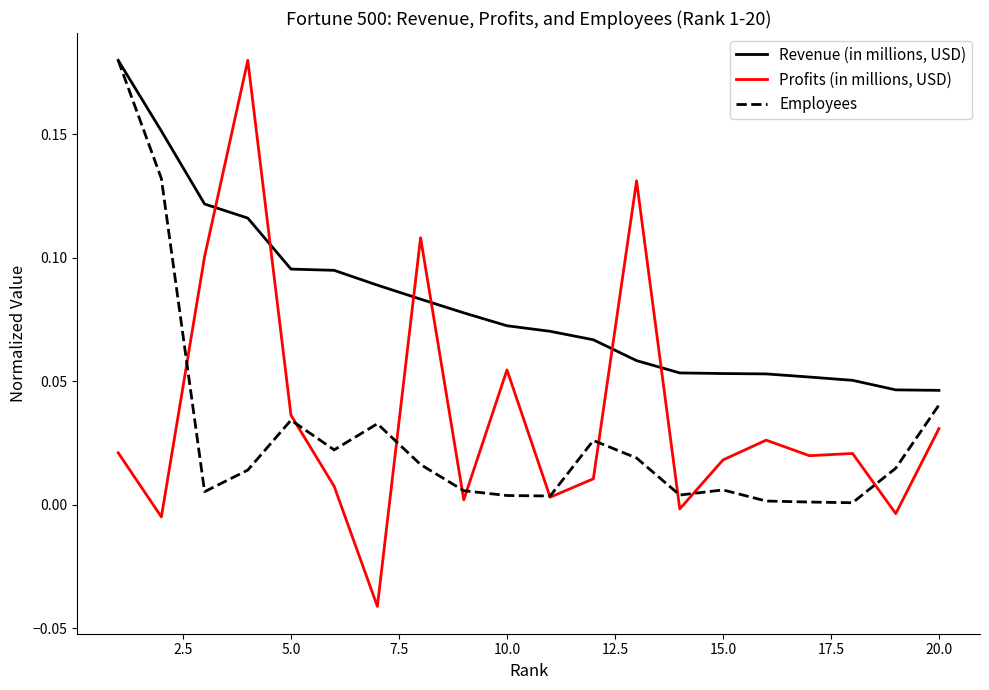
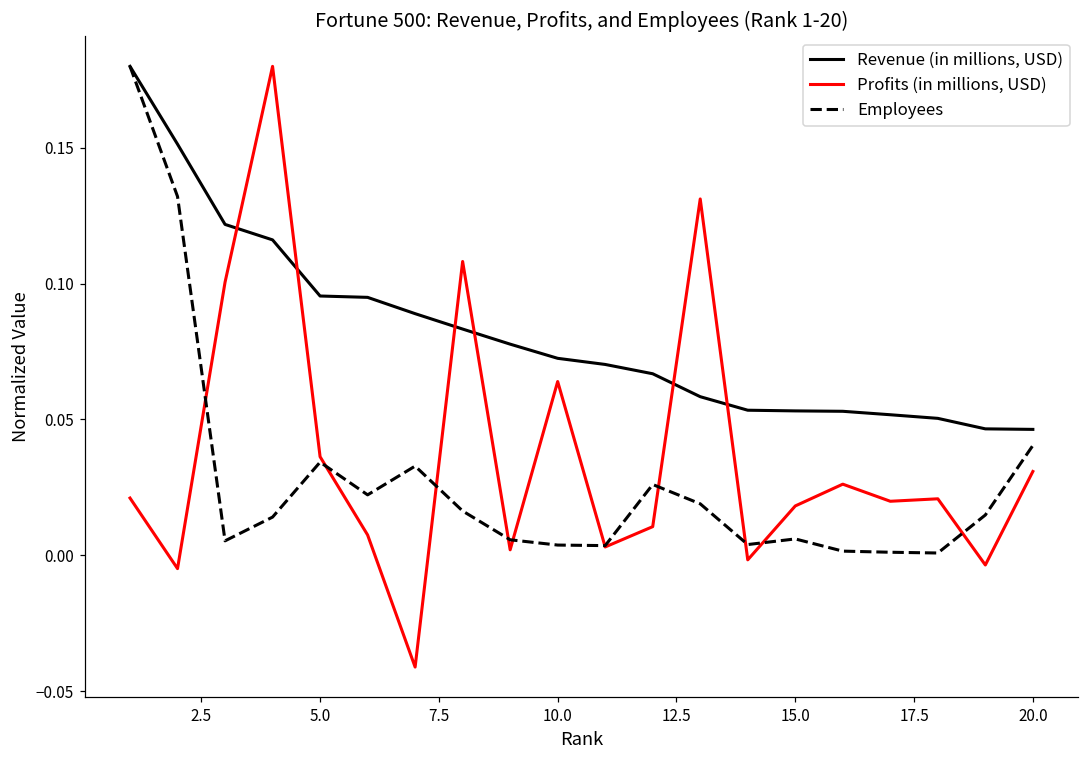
Profits (in millions, USD), 10.0: 0.055 -> 0.064
